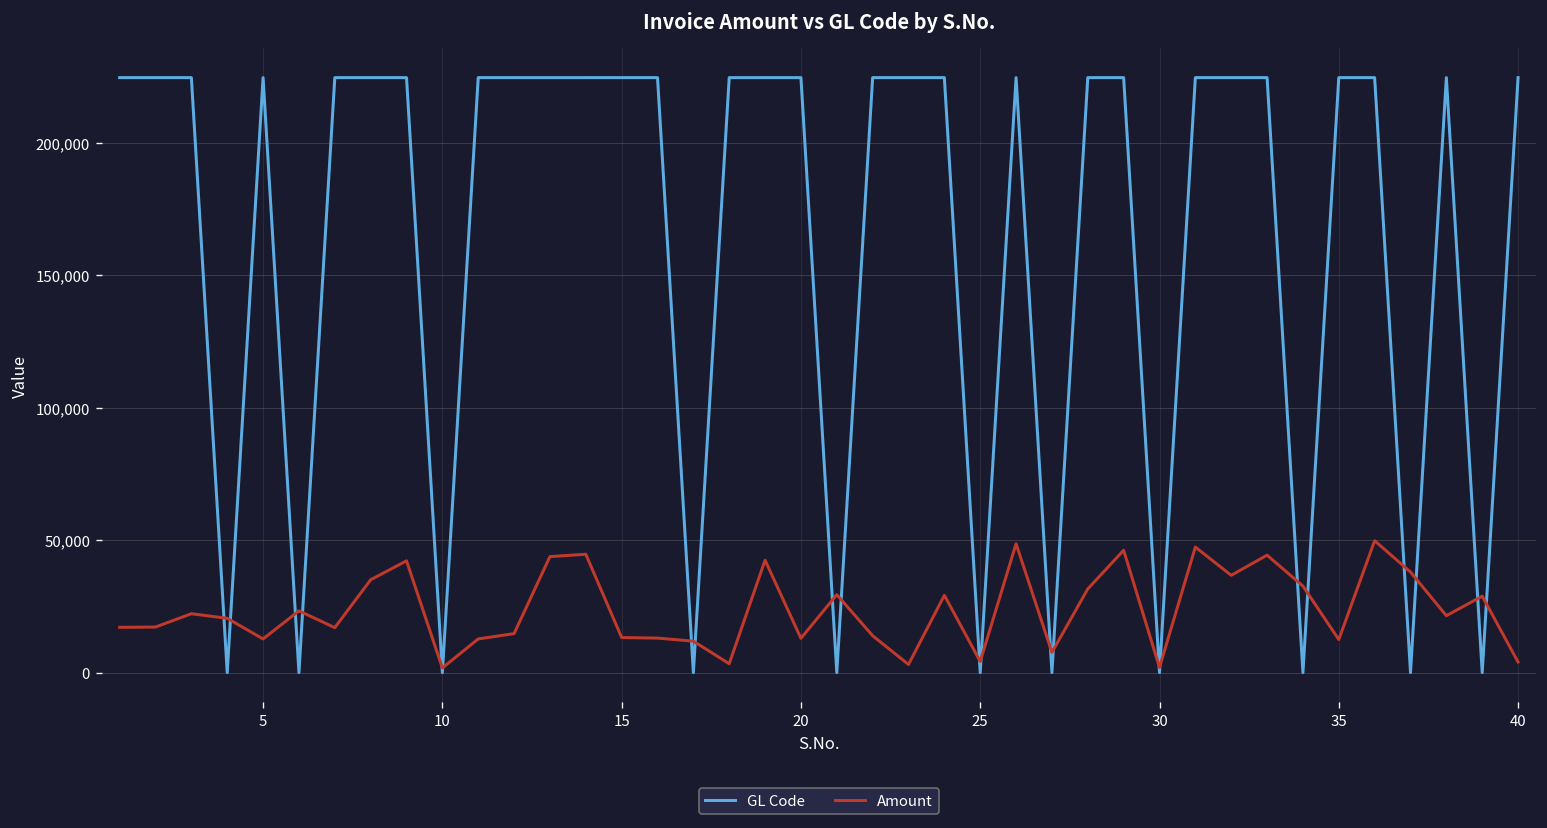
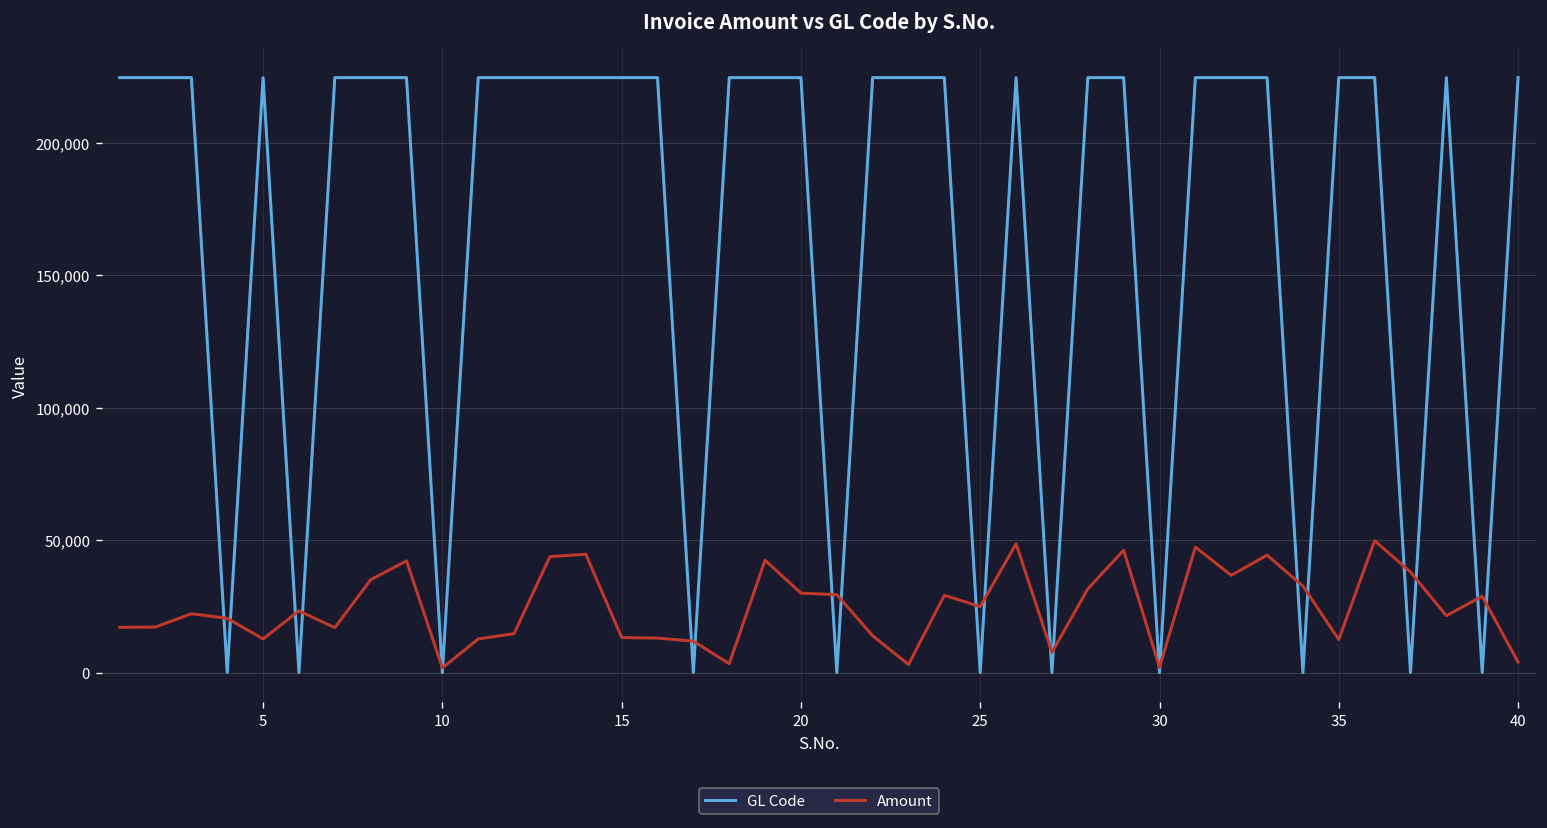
Amount, 20: 13,000 -> 30,000
Amount, 25: 4,000 -> 25,000
